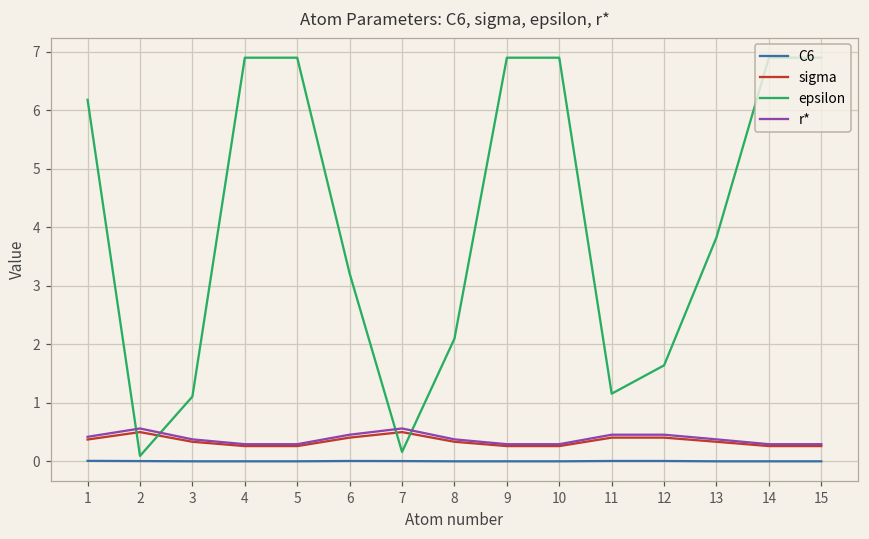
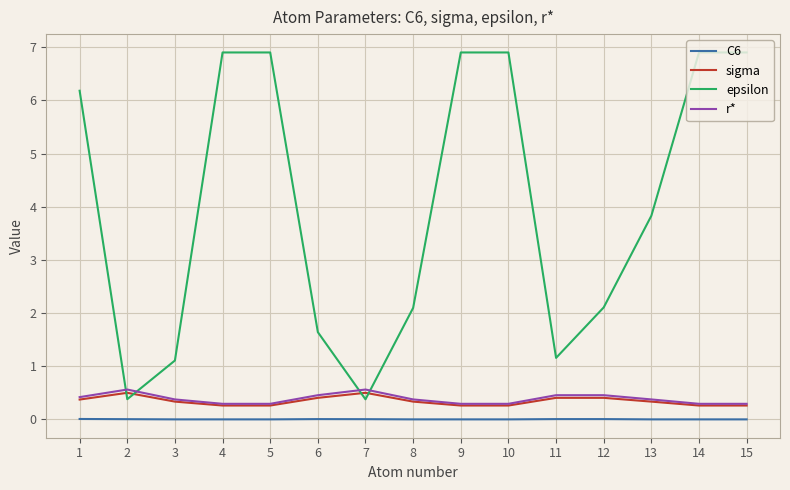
epsilon, 2: 0.1 -> 0.4
epsilon, 6: 3.2 -> 1.6
epsilon, 7: 0.2 -> 0.4
epsilon, 12: 1.6 -> 2.1
